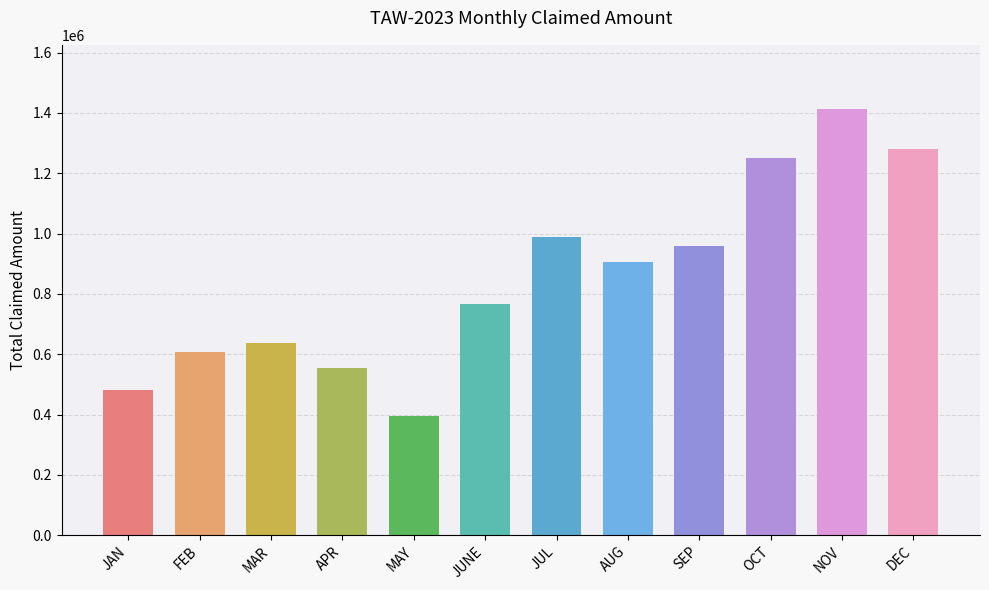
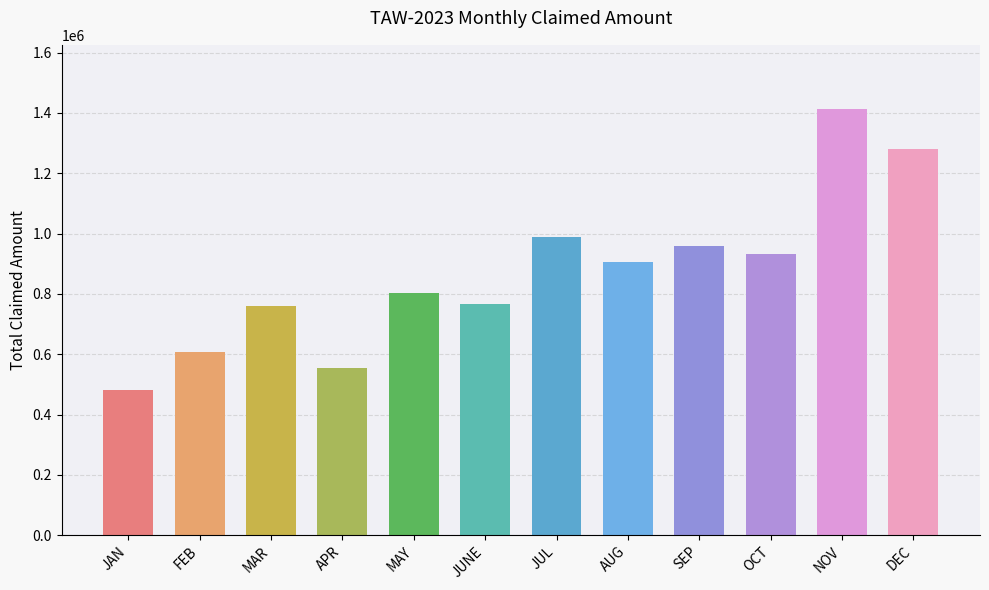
MAR: 640000 -> 760000
MAY: 390000 -> 800000
OCT: 1250000 -> 930000
